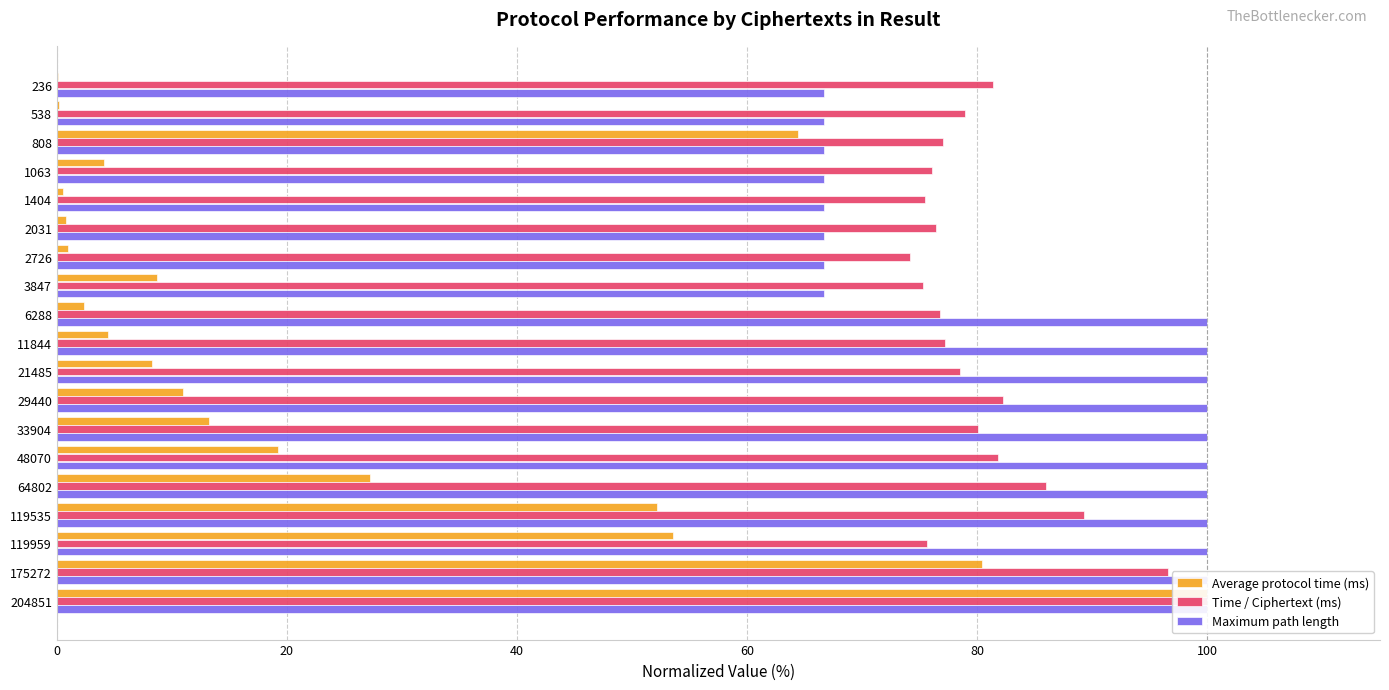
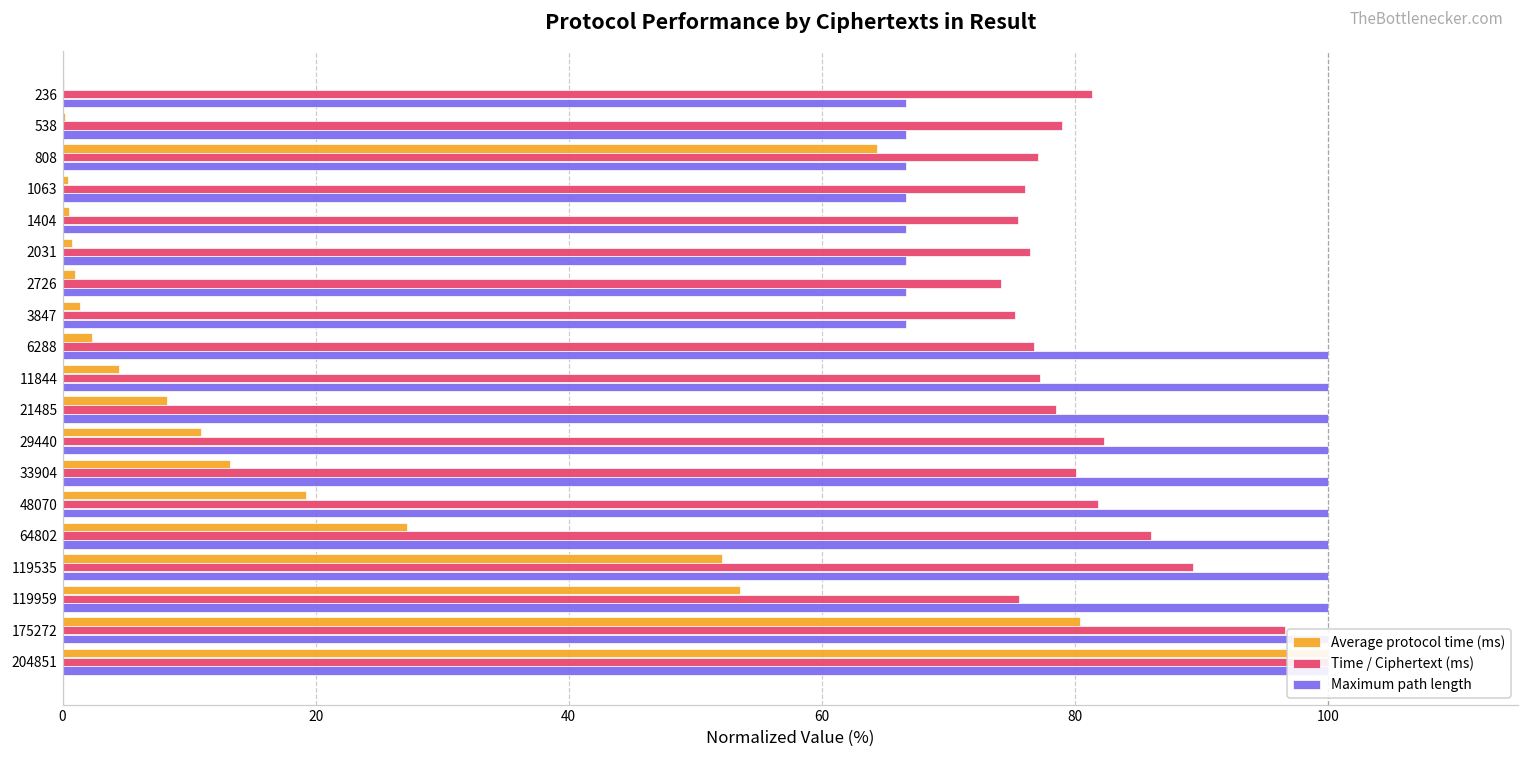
Average protocol time (ms), 1063: 4.1 -> 0.4
Average protocol time (ms), 3847: 8.7 -> 1.4
